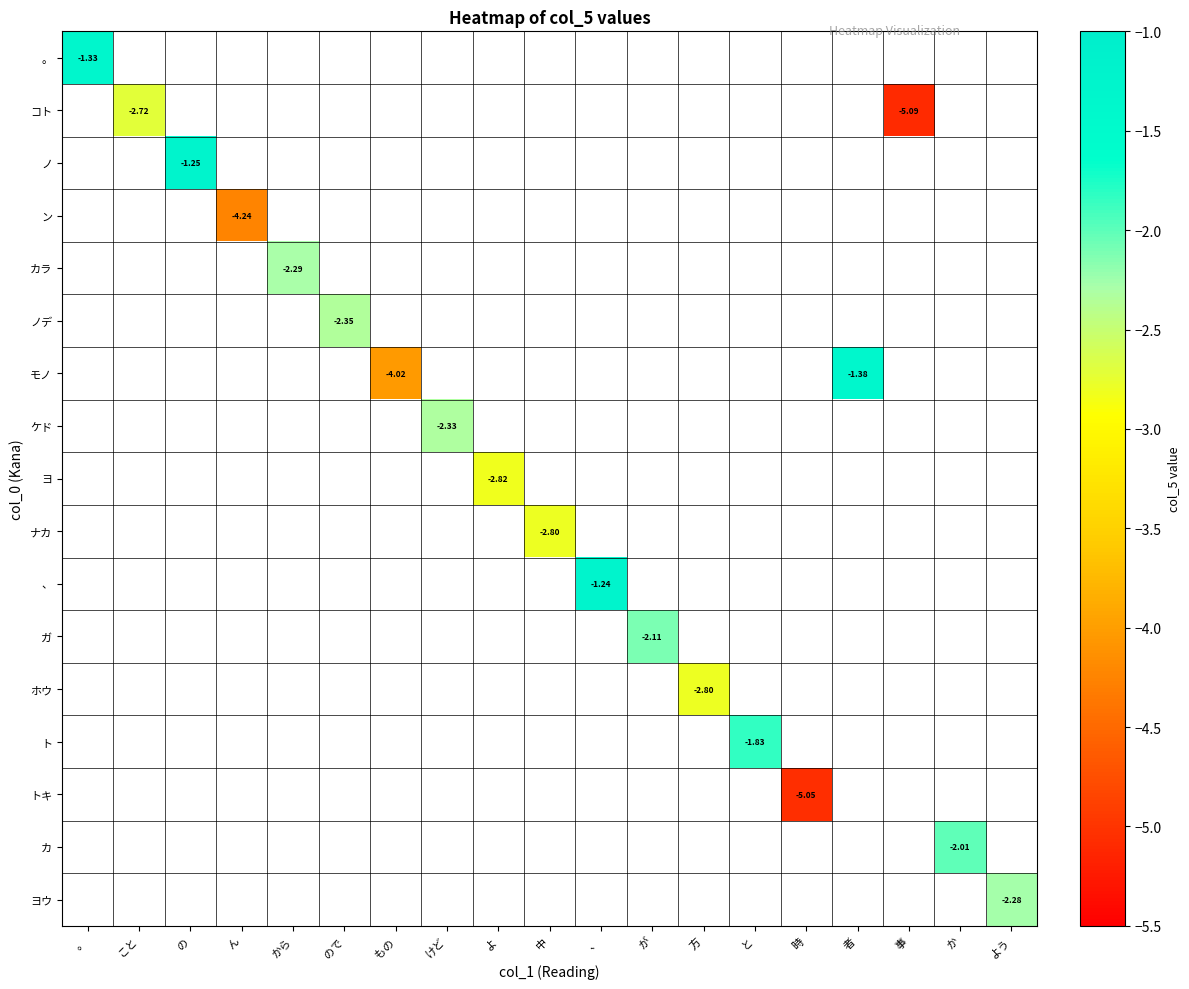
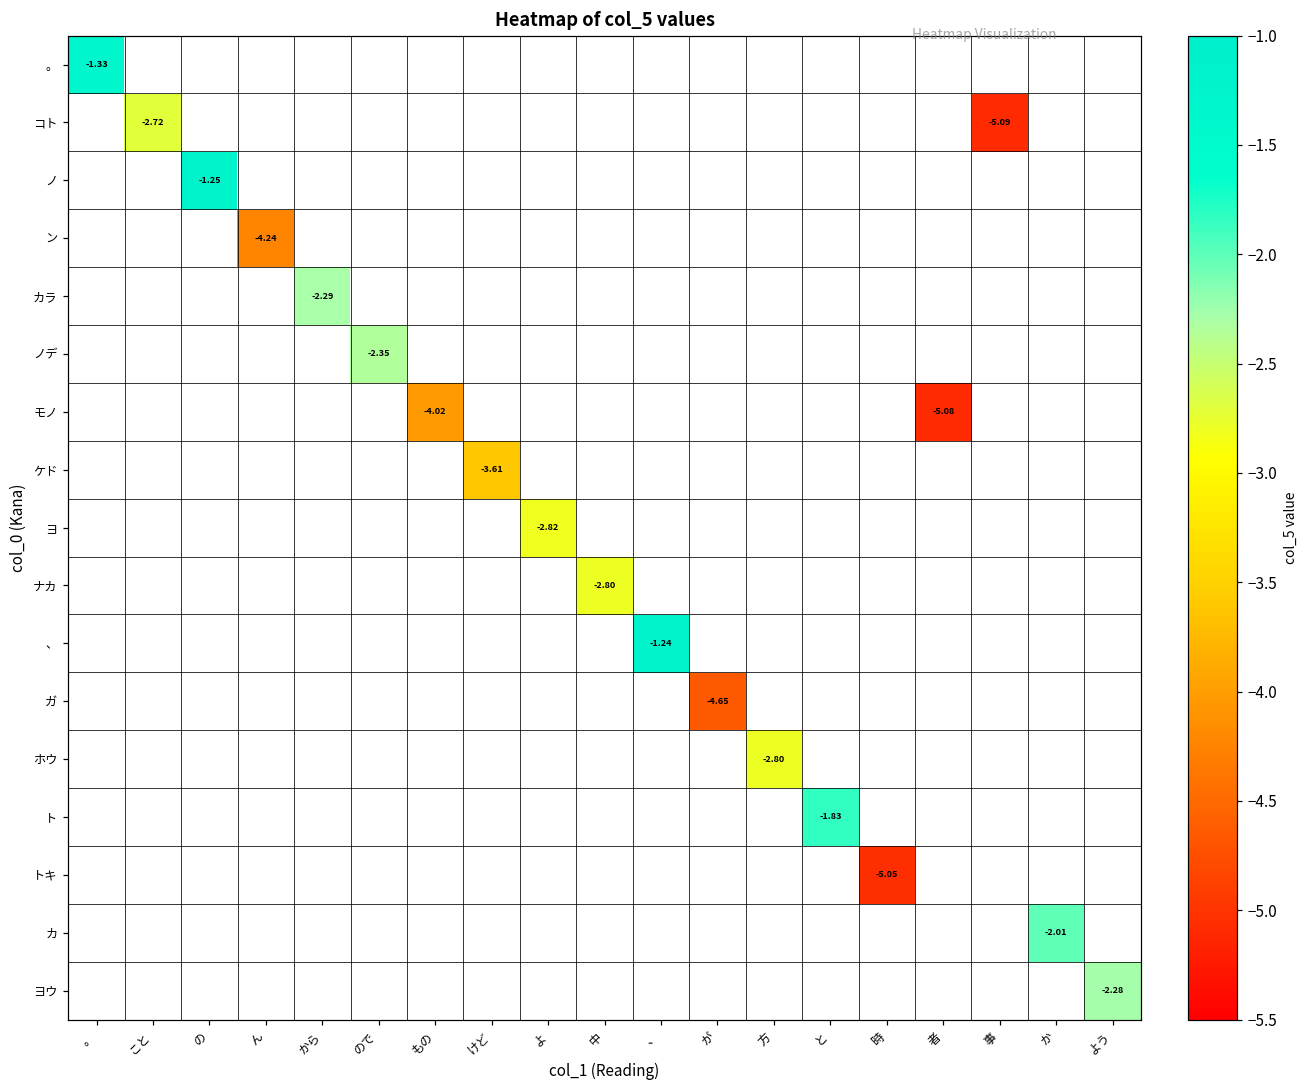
モノ, 者: -1.38 -> -5.08
ケド, けど: -2.33 -> -3.61
ガ, が: -2.11 -> -4.65
